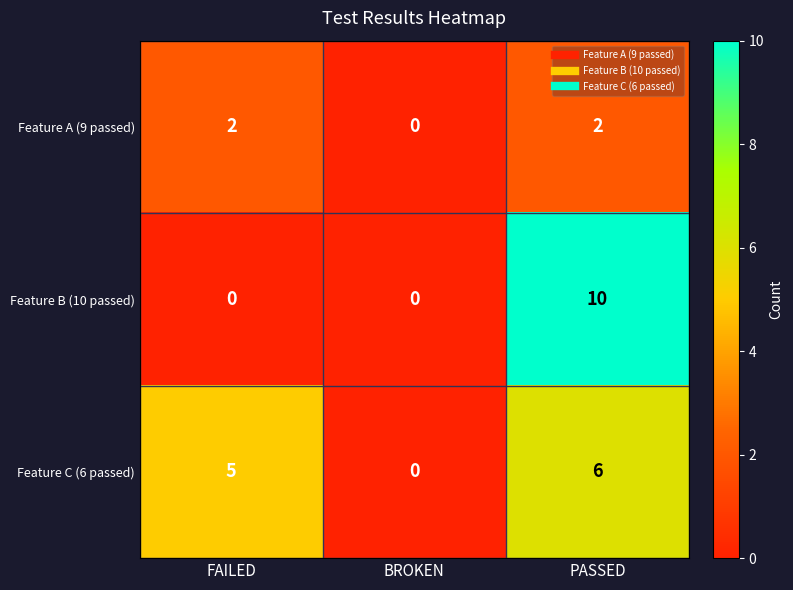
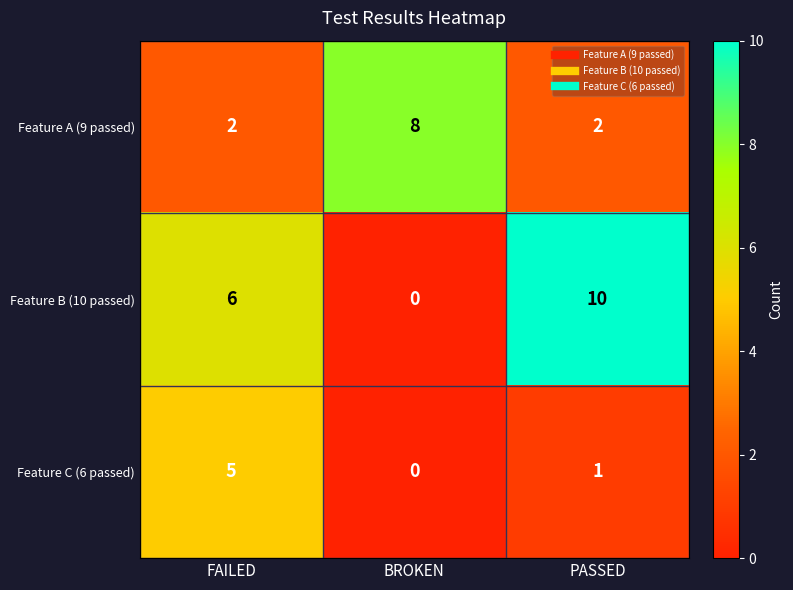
Feature A (9 passed), BROKEN: 0 -> 8
Feature B (10 passed), FAILED: 0 -> 6
Feature C (6 passed), PASSED: 6 -> 1
